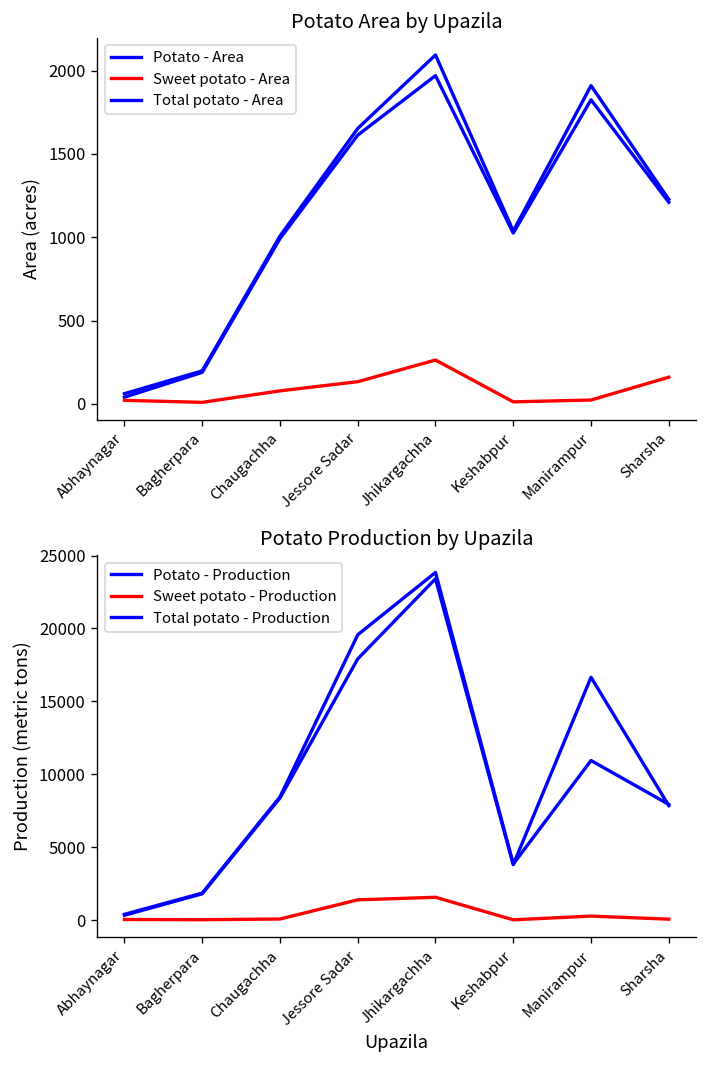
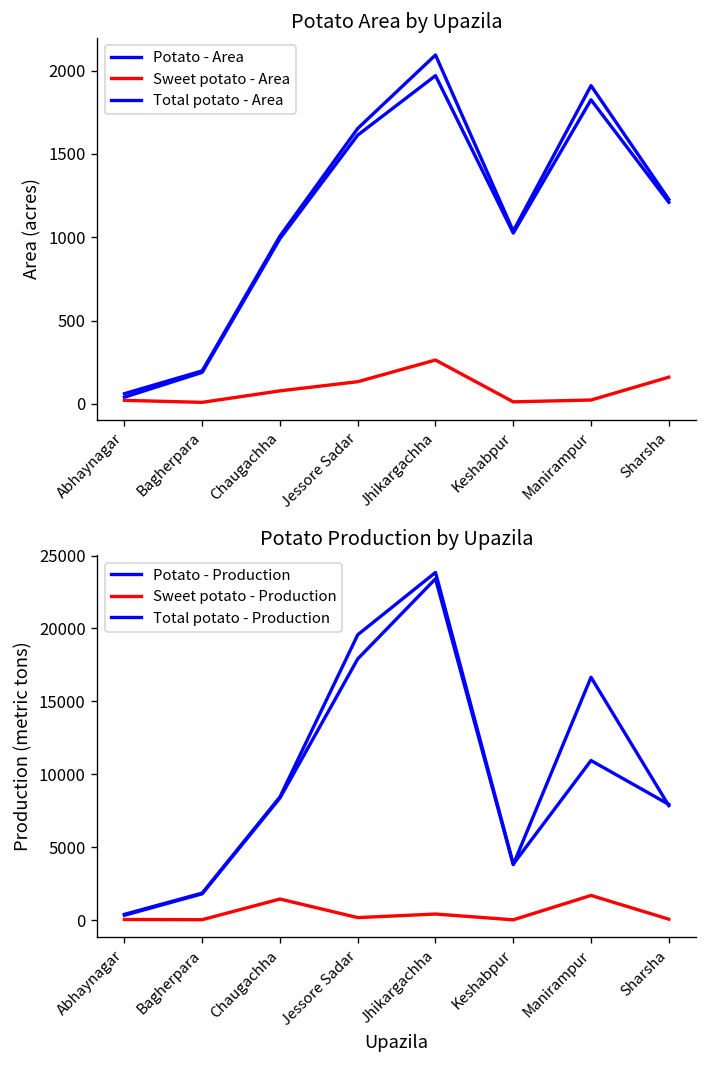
Potato Production by Upazila, Sweet potato - Production, Chaugachha: 100 -> 1500
Potato Production by Upazila, Sweet potato - Production, Jessore Sadar: 1400 -> 200
Potato Production by Upazila, Sweet potato - Production, Jhikargachha: 1600 -> 400
Potato Production by Upazila, Sweet potato - Production, Manirampur: 300 -> 1700
